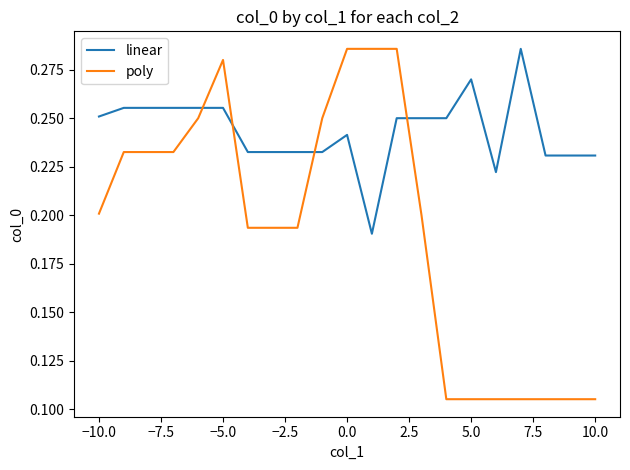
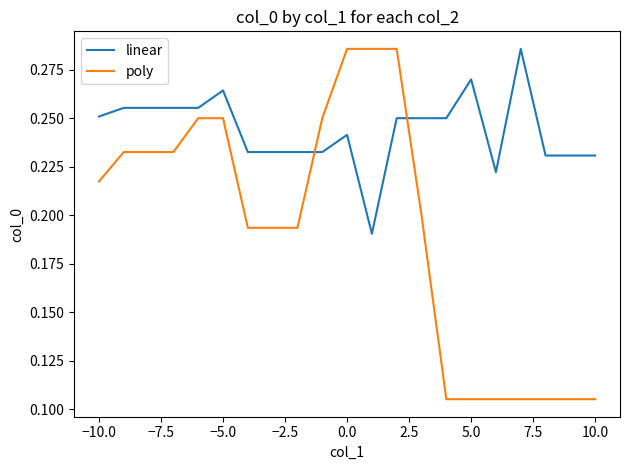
poly, −10.0: 0.201 -> 0.217
linear, −5.0: 0.255 -> 0.264
poly, −5.0: 0.28 -> 0.25
